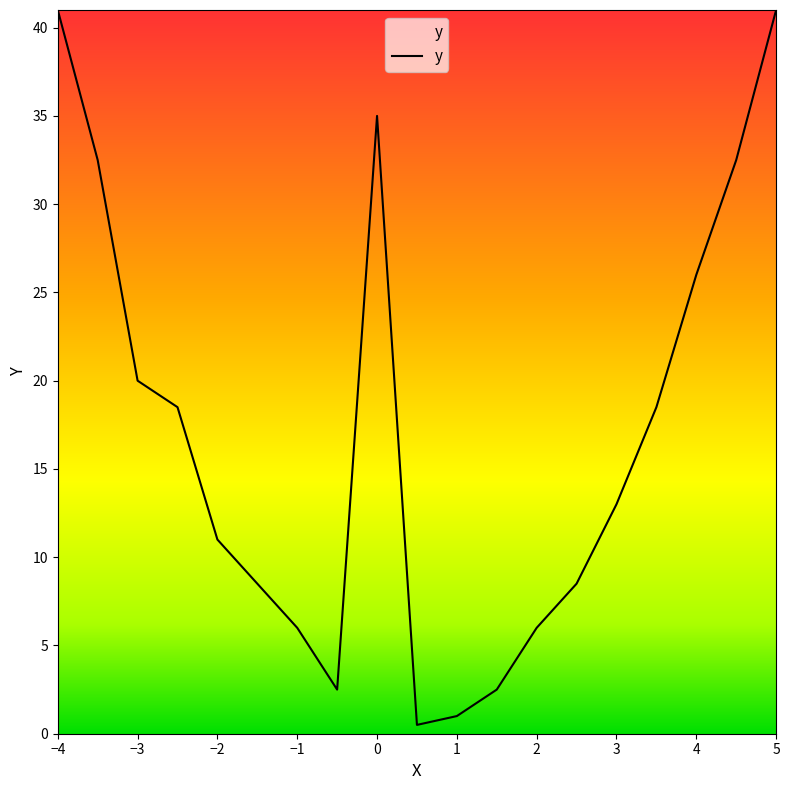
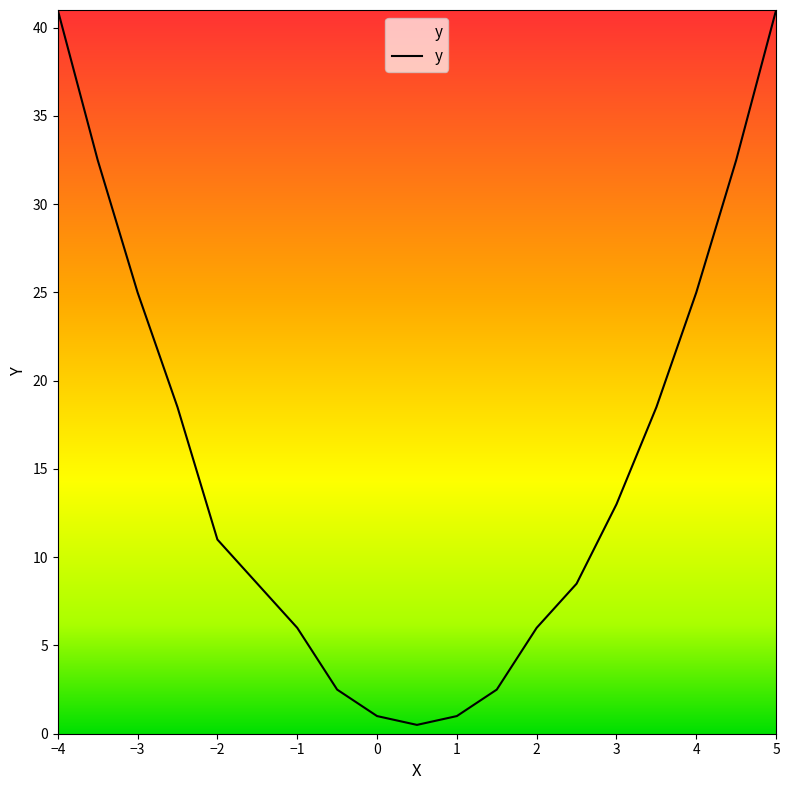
−3: 20 -> 25
0: 35 -> 1
4: 26 -> 25
